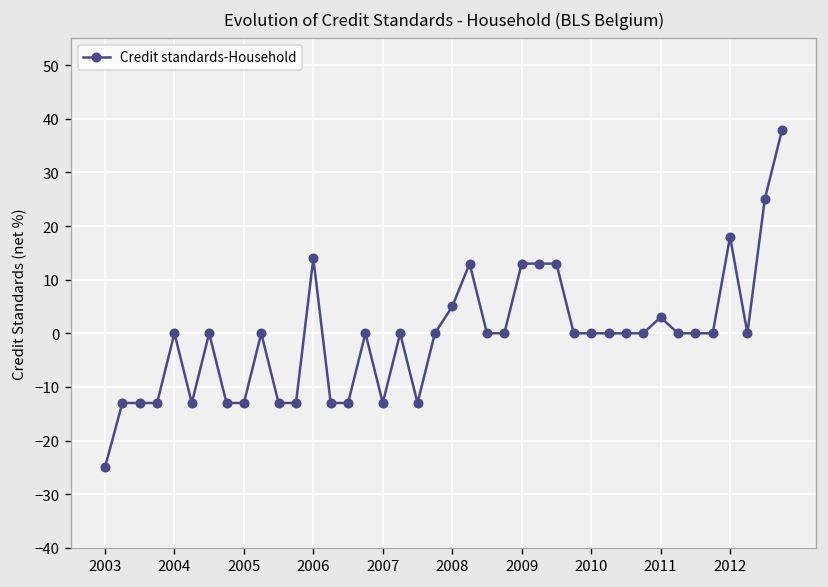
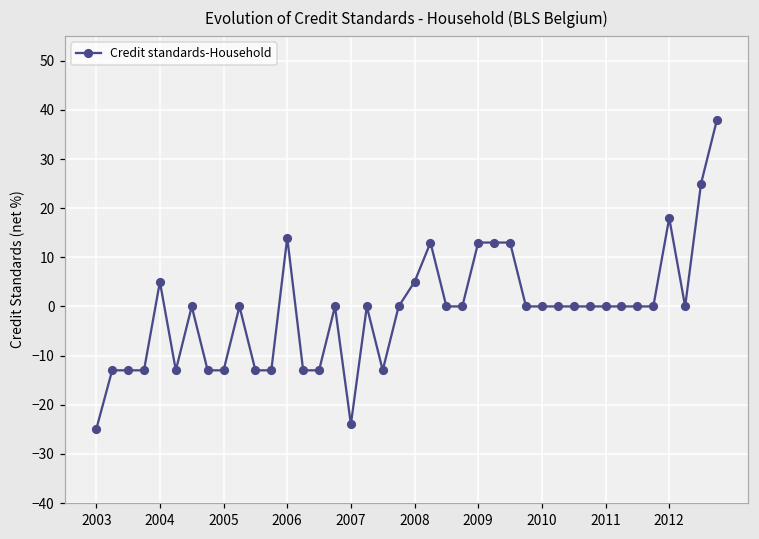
2004: 0 -> 5
2007: -13 -> -24
2011: 3 -> 0
